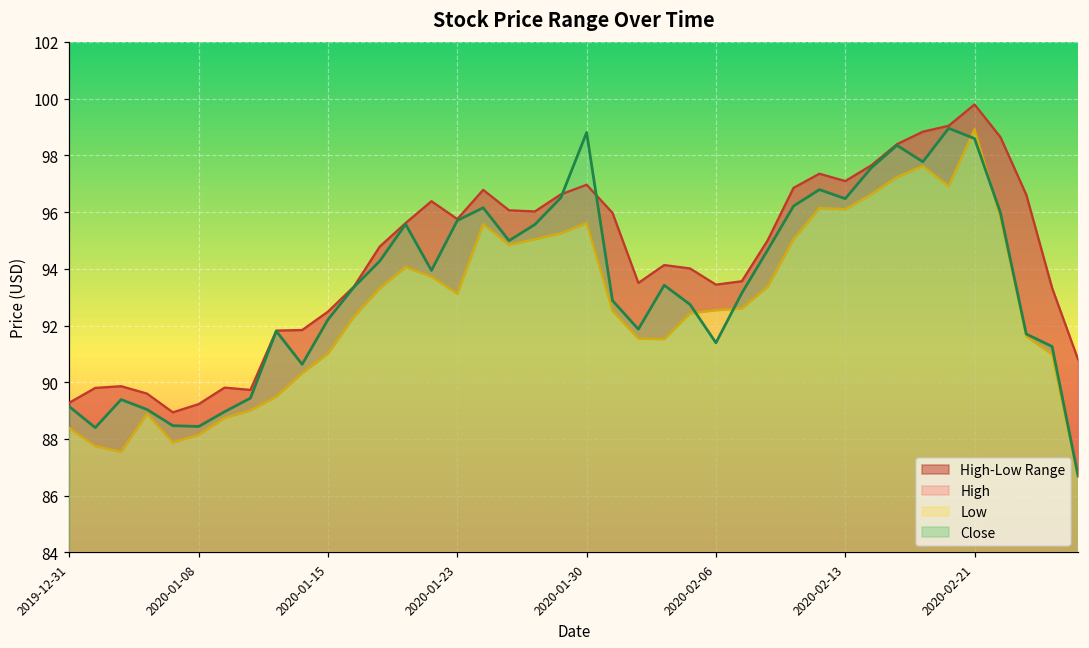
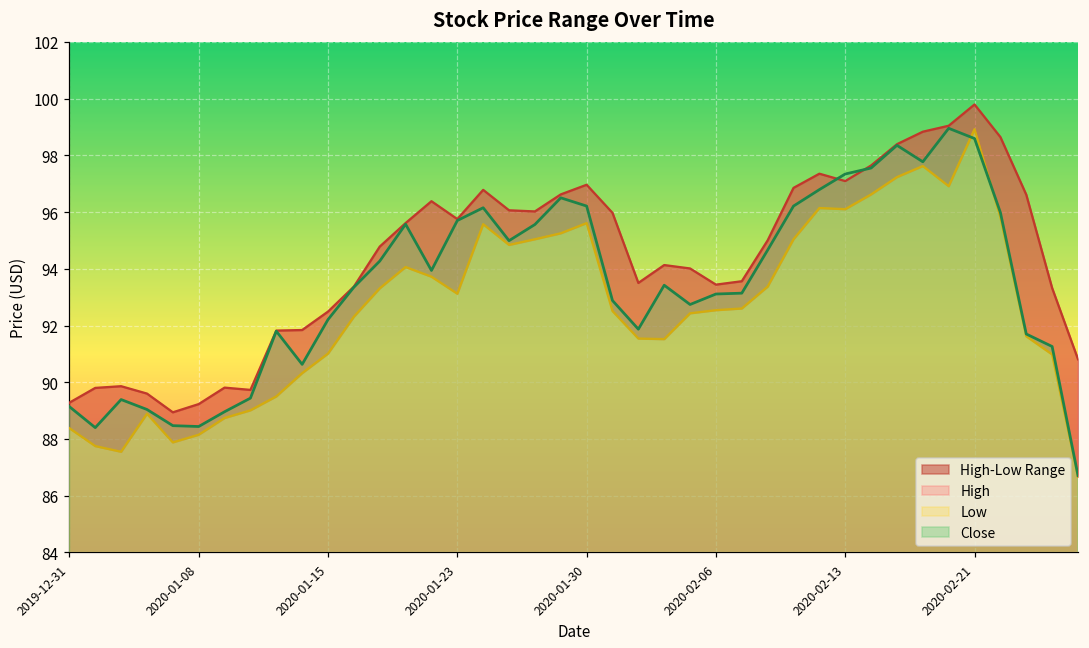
Close, 2020-01-30: 98.8 -> 96.2
Close, 2020-02-06: 91.4 -> 93.1
Close, 2020-02-13: 96.5 -> 97.3
